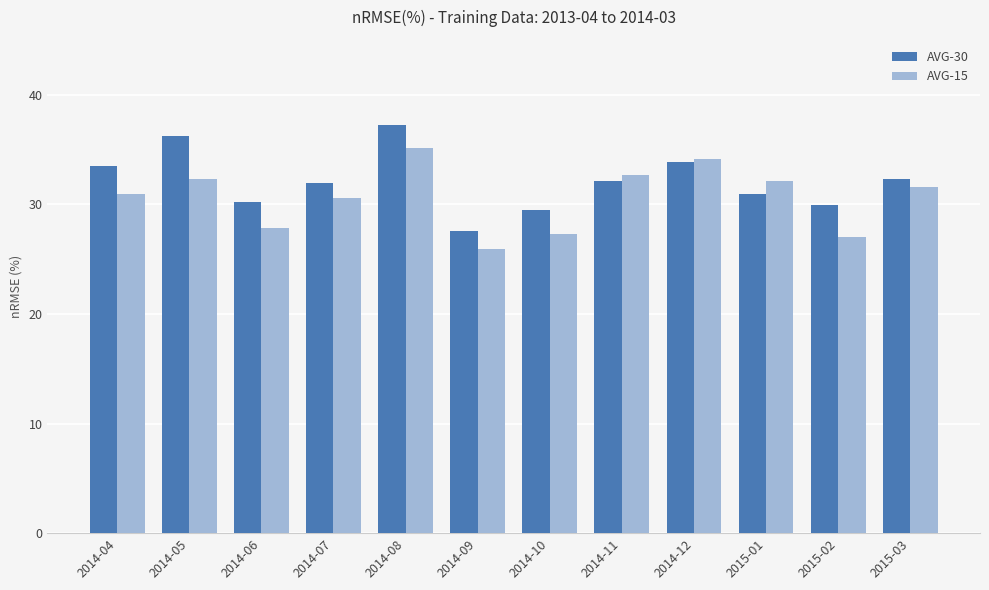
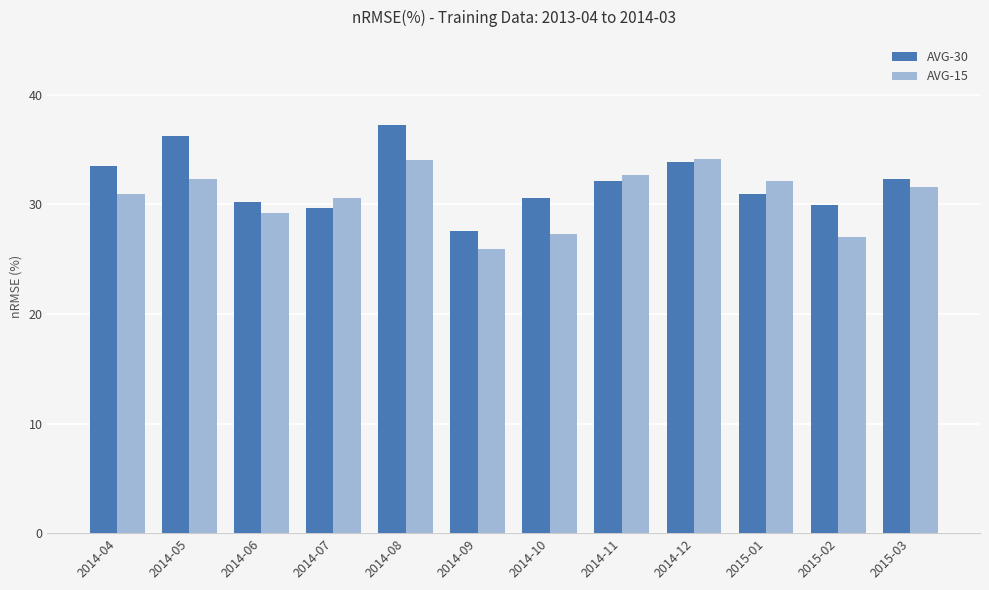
AVG-15, 2014-06: 27.8 -> 29.2
AVG-30, 2014-07: 31.9 -> 29.7
AVG-15, 2014-08: 35.1 -> 34.0
AVG-30, 2014-10: 29.5 -> 30.6
